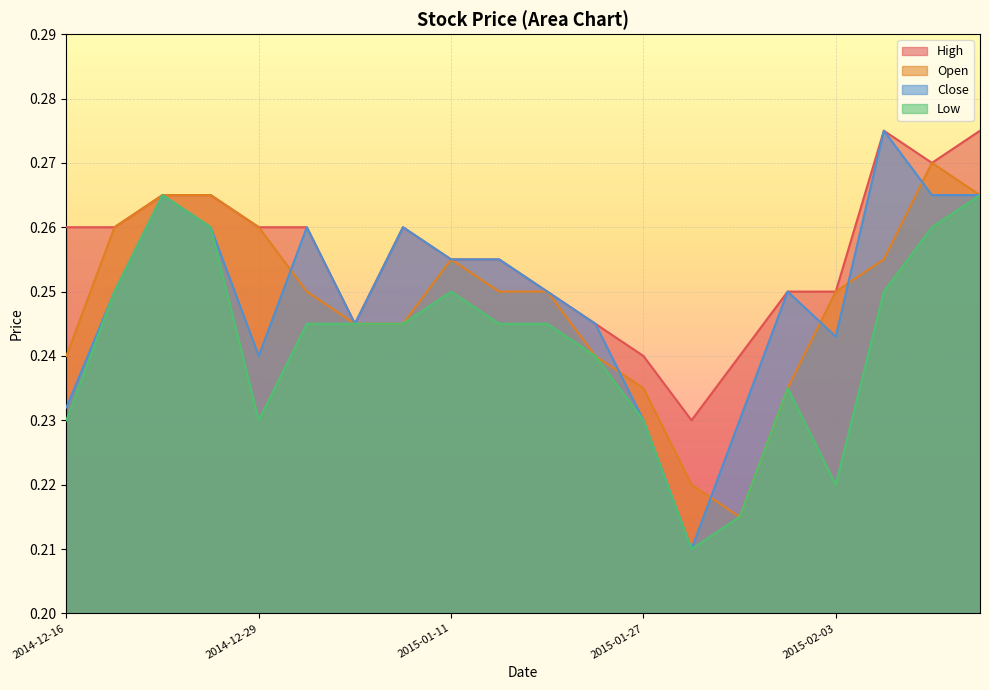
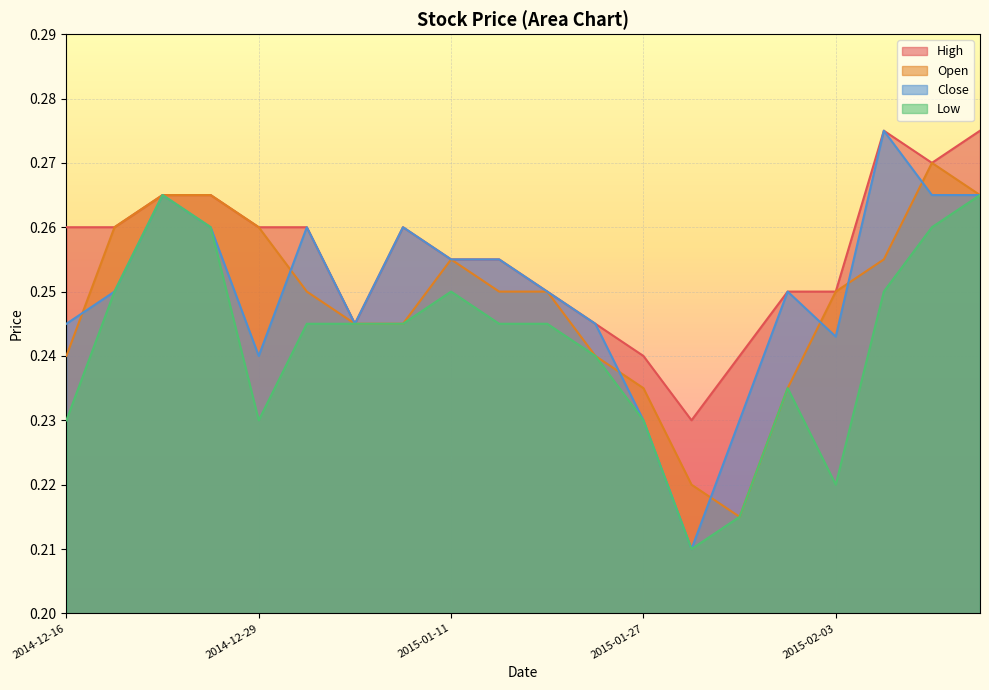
Close, 2014-12-16: 0.232 -> 0.245
